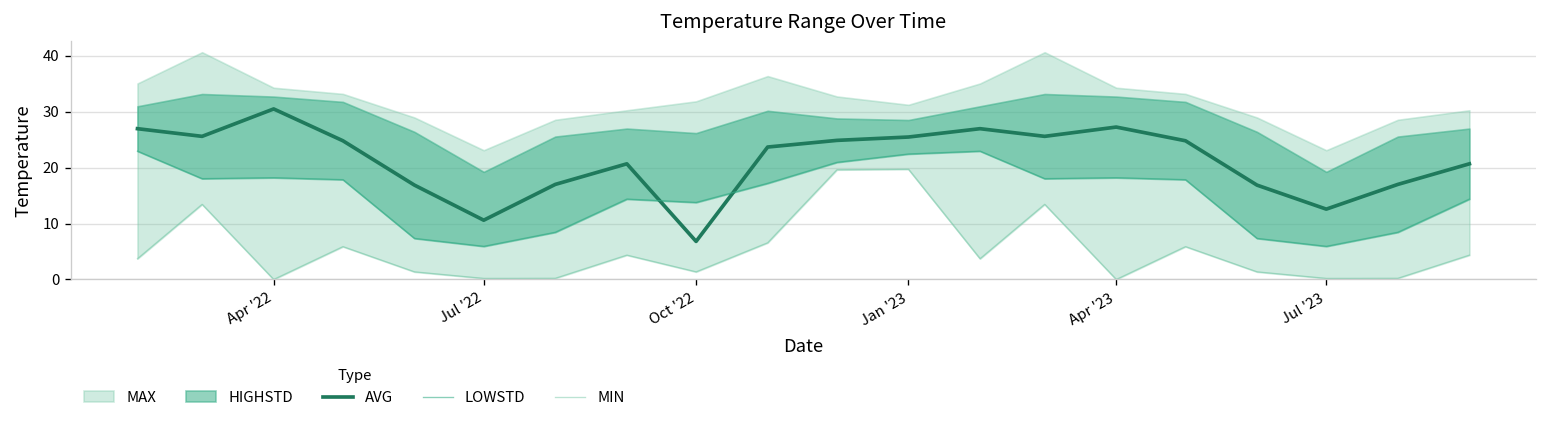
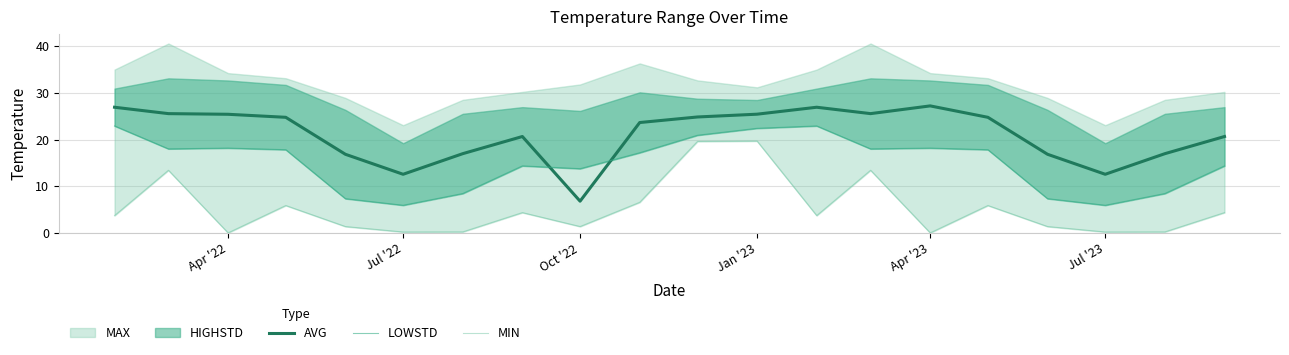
AVG, Apr '22: 30 -> 25
AVG, Jul '22: 11 -> 13
